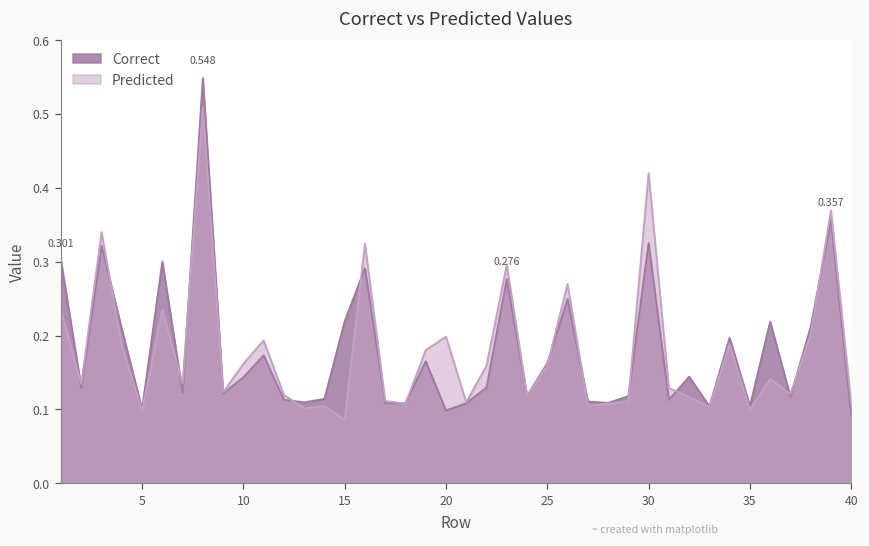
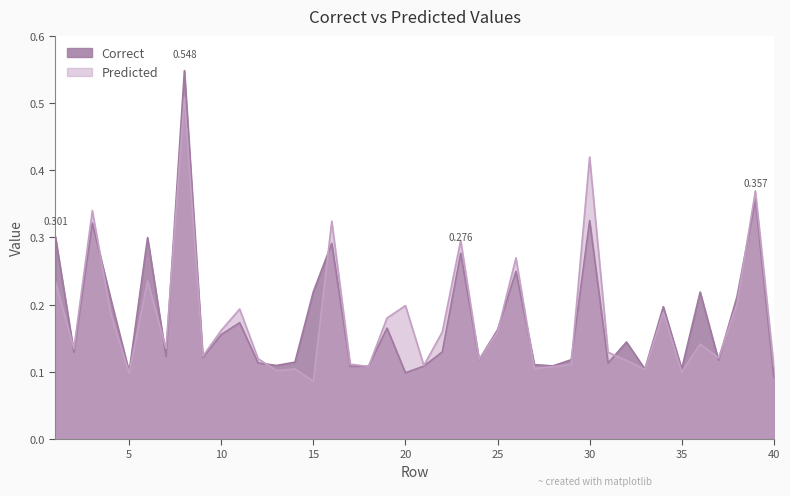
Correct, 10: 0.14 -> 0.16
